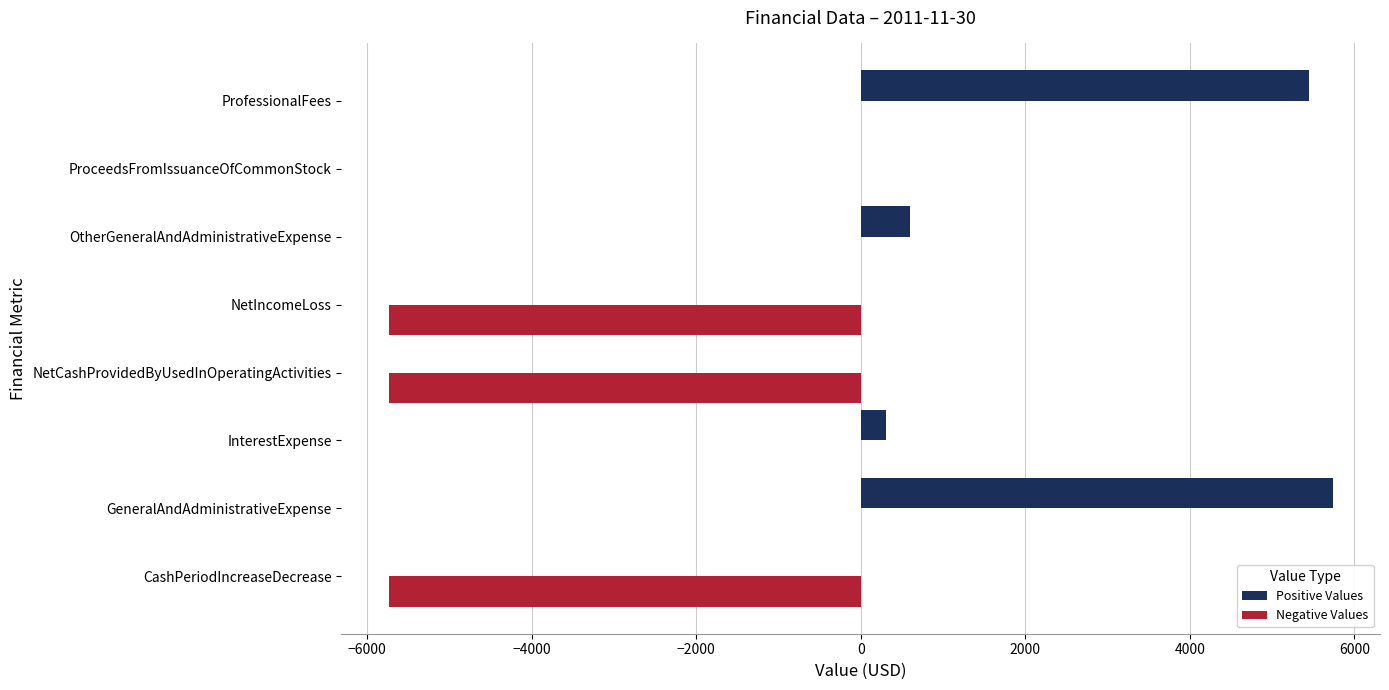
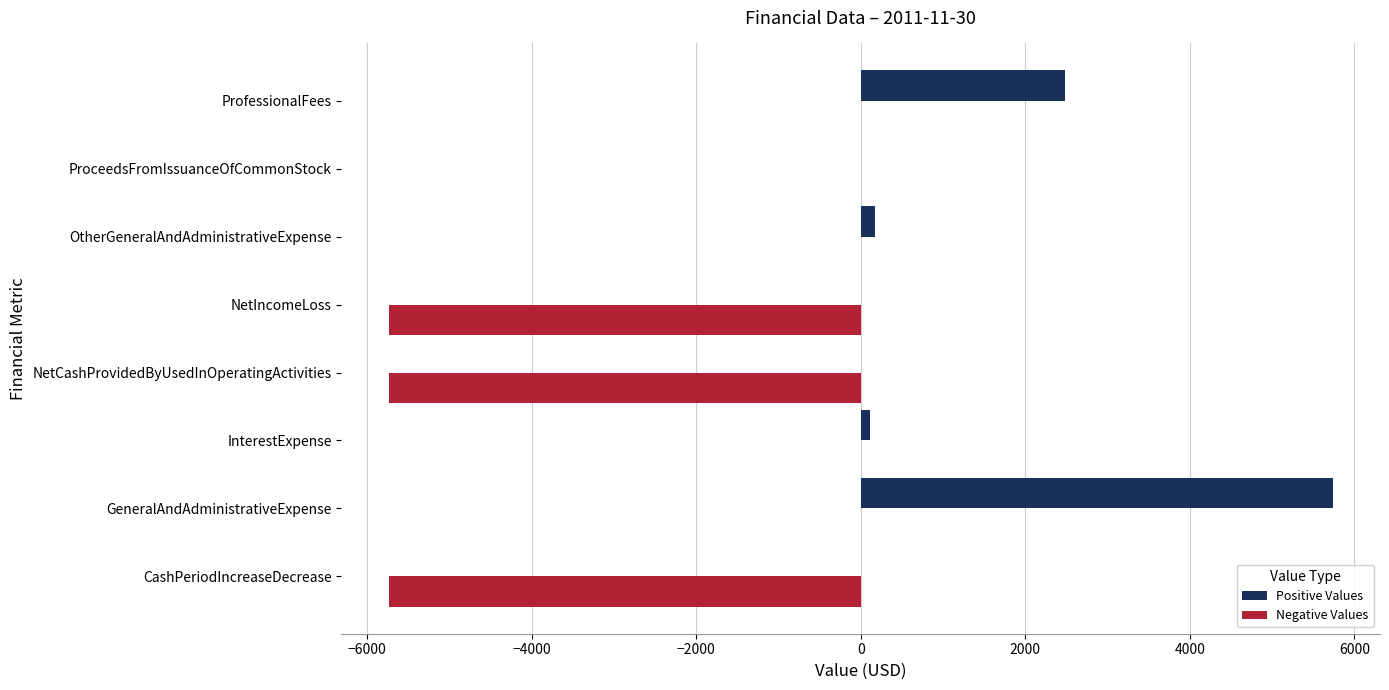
Positive Values, ProfessionalFees: 5500 -> 2500
Positive Values, OtherGeneralAndAdministrativeExpense: 600 -> 200
Positive Values, InterestExpense: 300 -> 100
